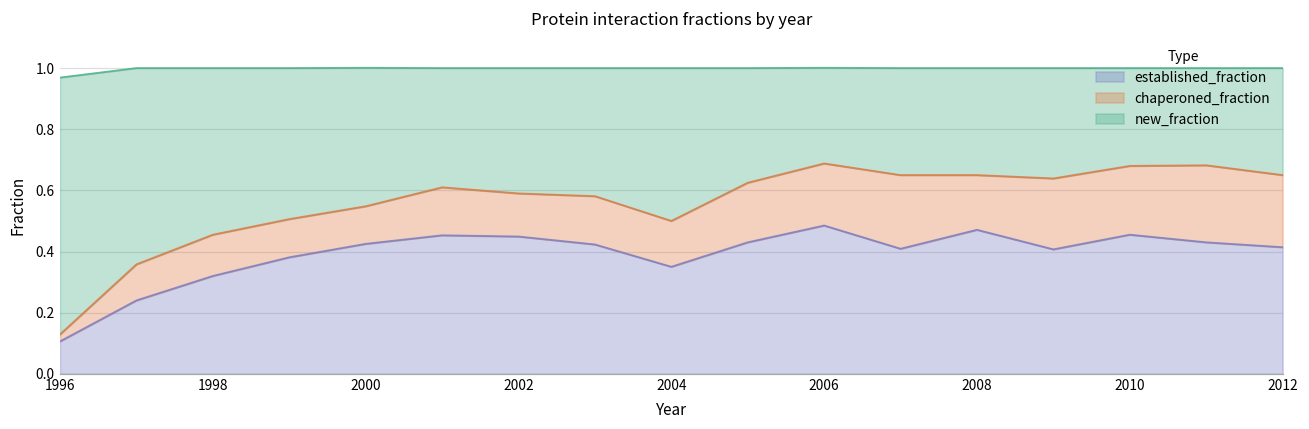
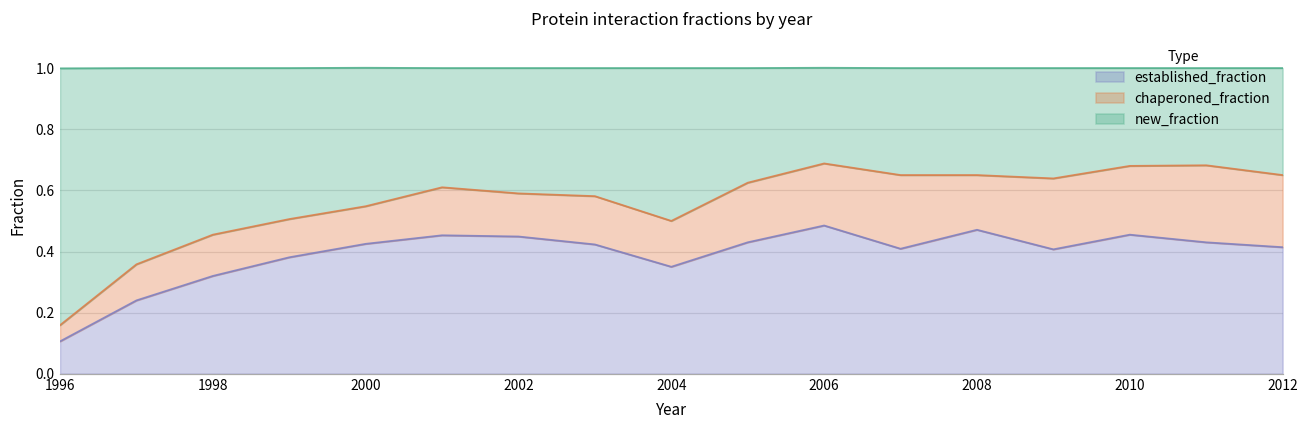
chaperoned_fraction, 1996: 0.02 -> 0.05
